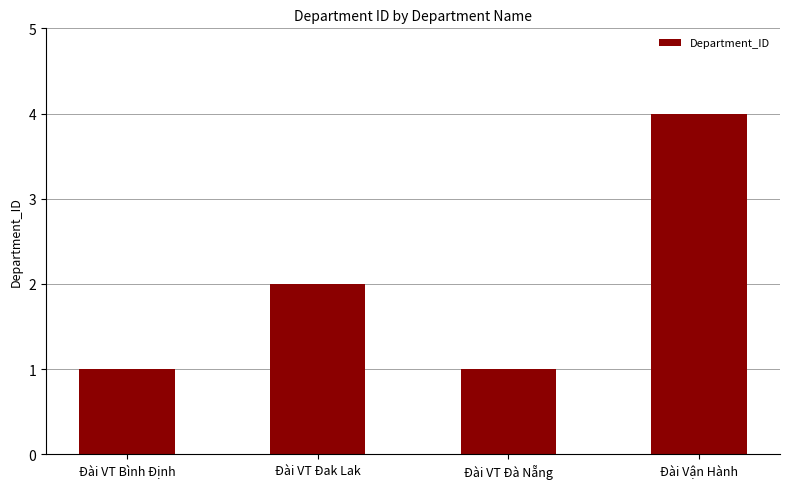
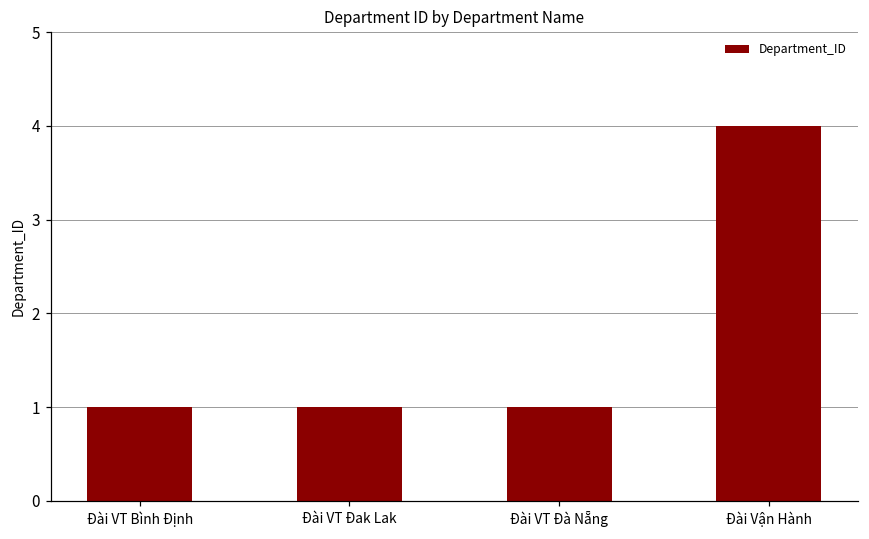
Đài VT Đak Lak: 2 -> 1
